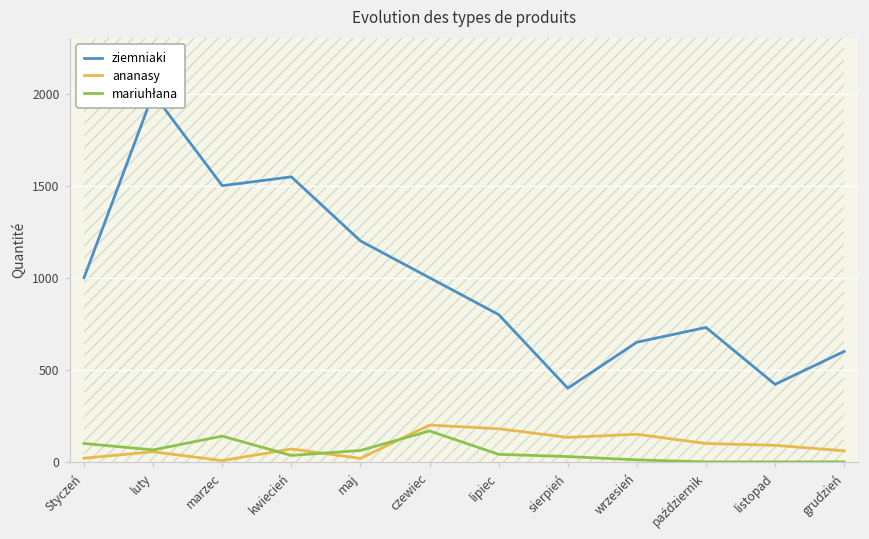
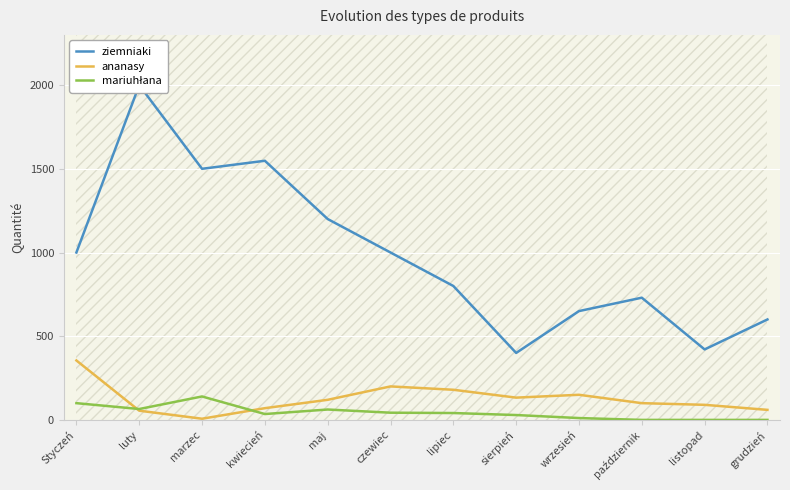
ananasy, Styczeń: 20 -> 360
ananasy, maj: 20 -> 120
mariuhłana, czewiec: 170 -> 40
